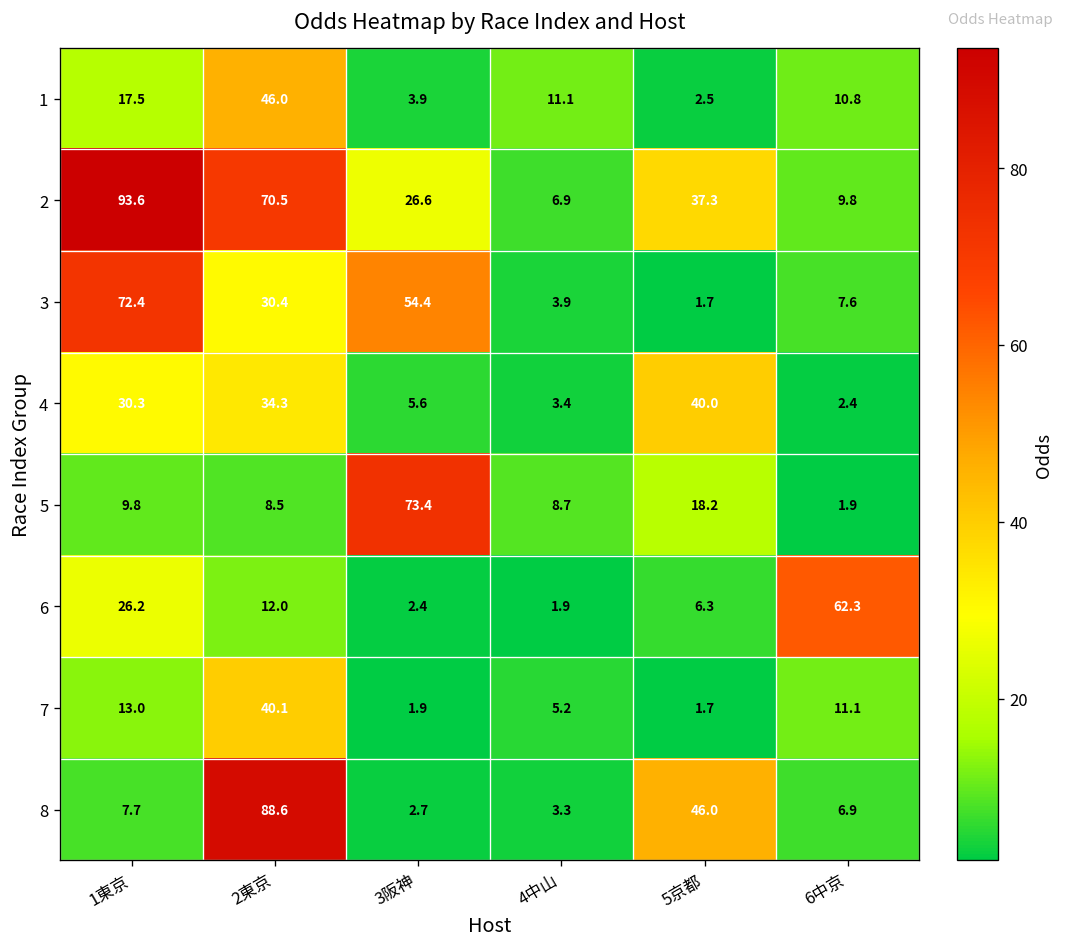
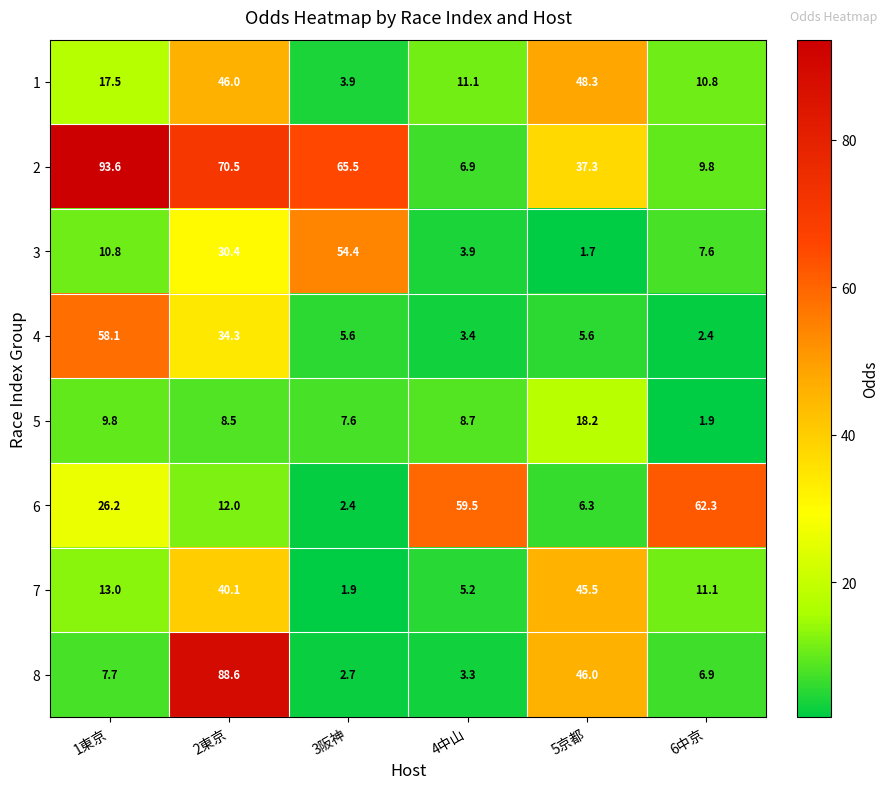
1, 5京都: 2.5 -> 48.3
2, 3阪神: 26.6 -> 65.5
3, 1東京: 72.4 -> 10.8
4, 1東京: 30.3 -> 58.1
4, 5京都: 40.0 -> 5.6
5, 3阪神: 73.4 -> 7.6
6, 4中山: 1.9 -> 59.5
7, 5京都: 1.7 -> 45.5
